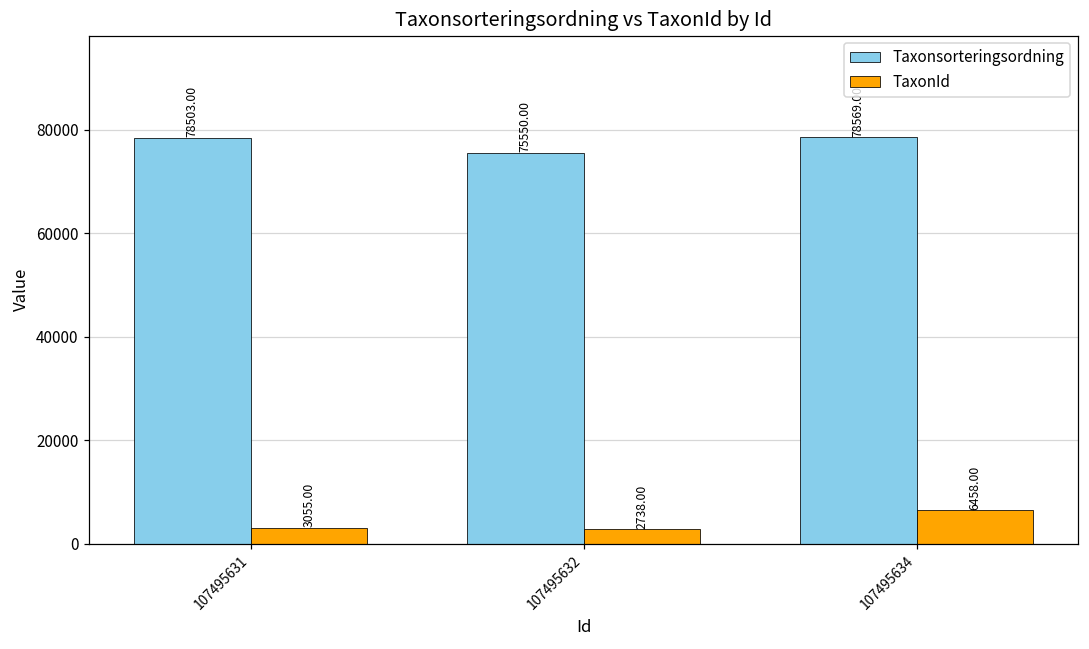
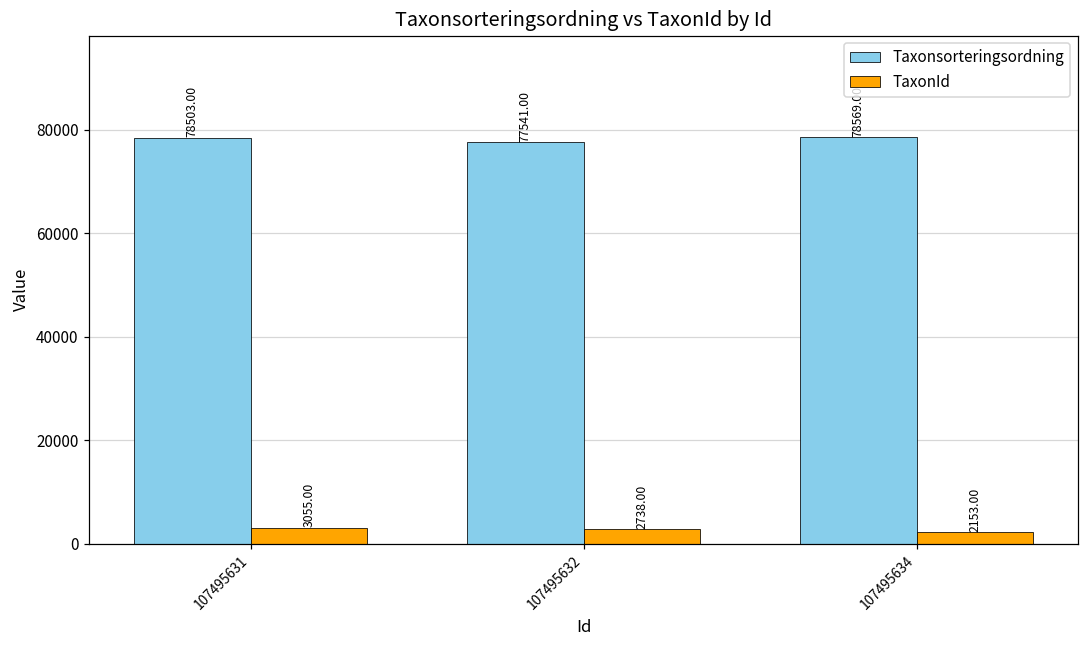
Taxonsorteringsordning, 107495632: 75550.00 -> 77541.00
TaxonId, 107495634: 6458.00 -> 2153.00
